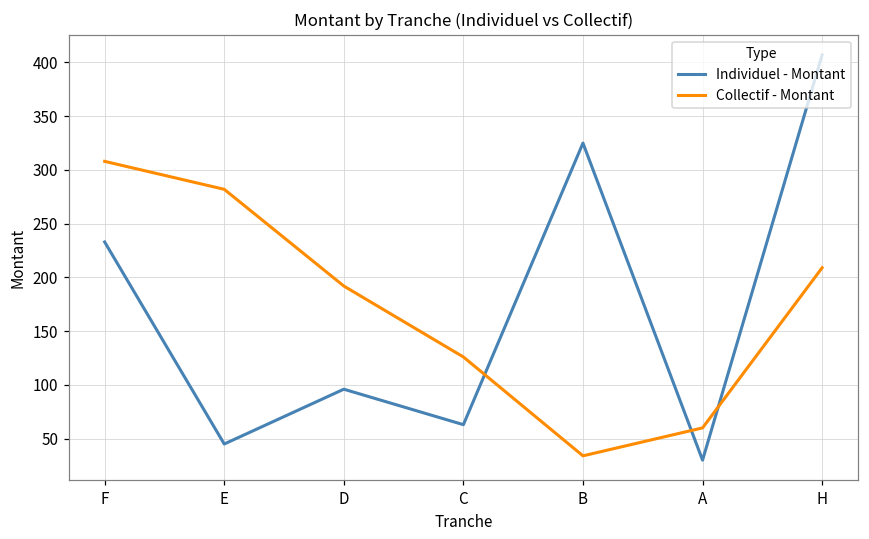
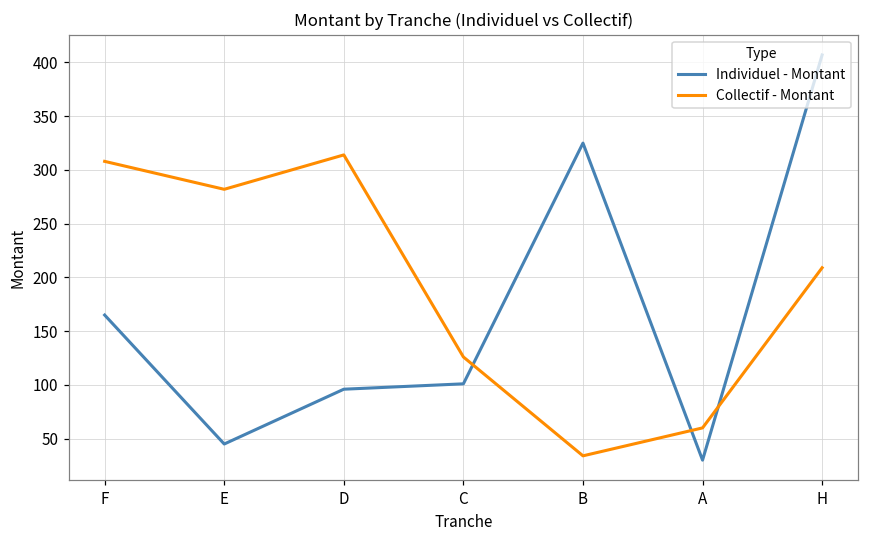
Individuel - Montant, F: 230 -> 170
Collectif - Montant, D: 190 -> 310
Individuel - Montant, C: 60 -> 100
